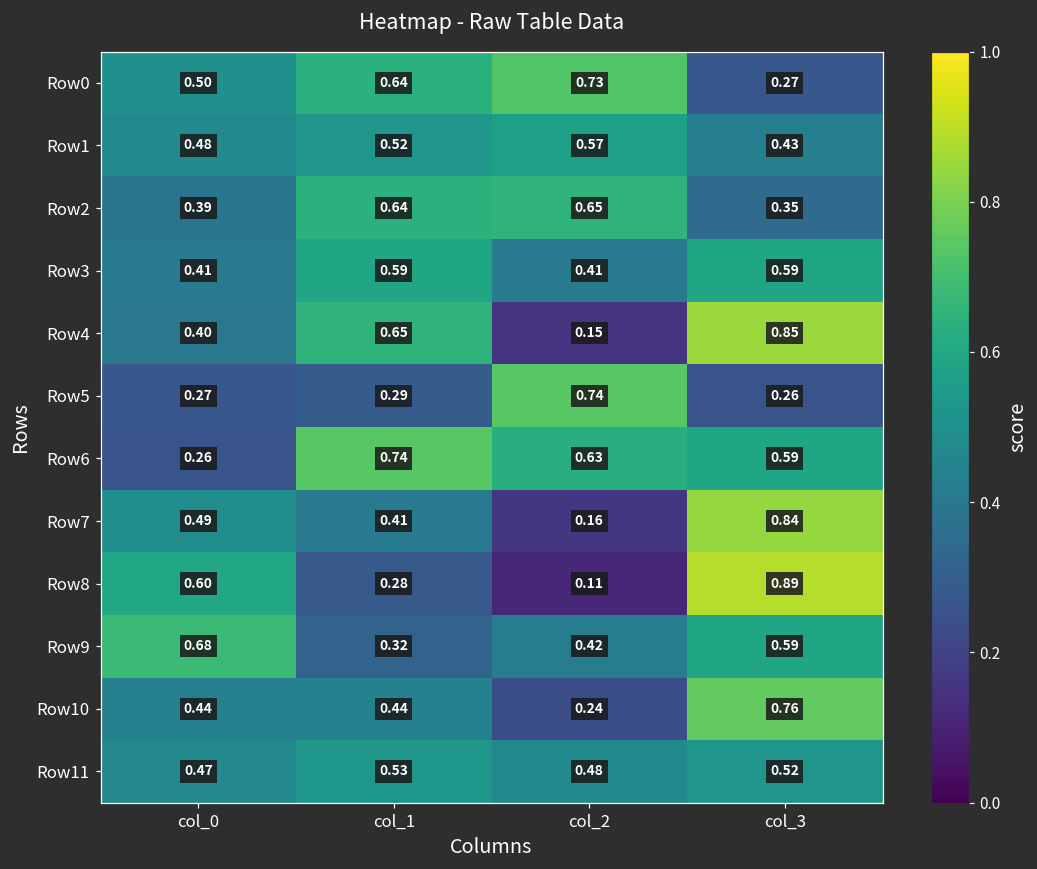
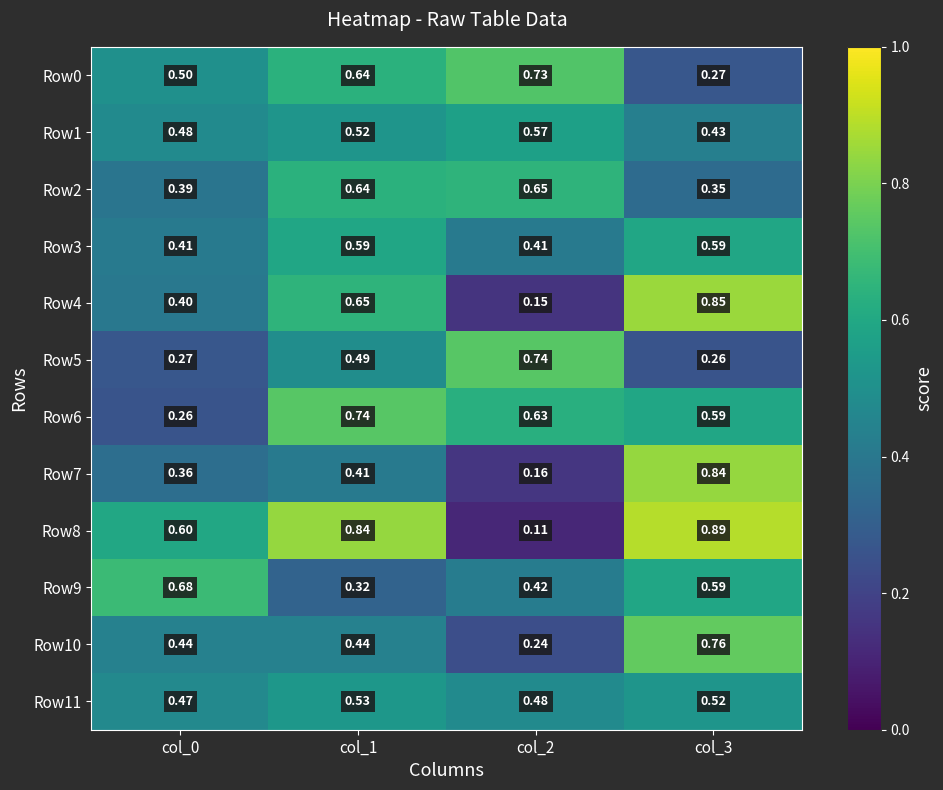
Row5, col_1: 0.29 -> 0.49
Row7, col_0: 0.49 -> 0.36
Row8, col_1: 0.28 -> 0.84
